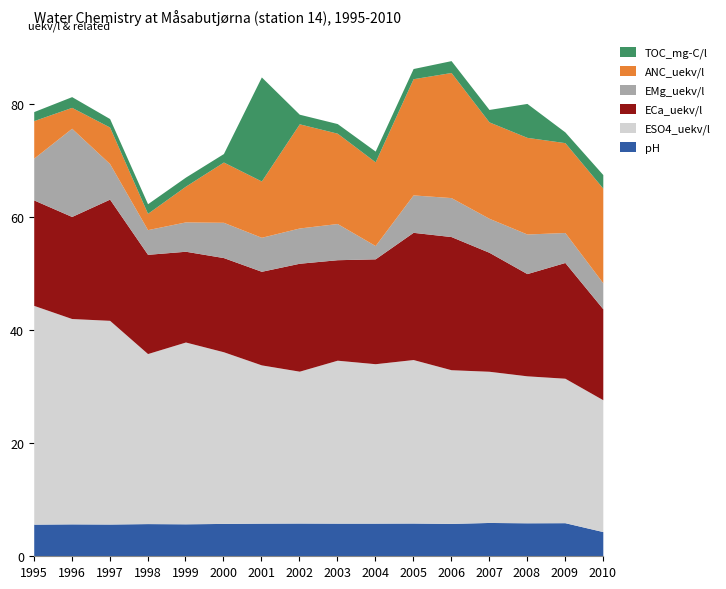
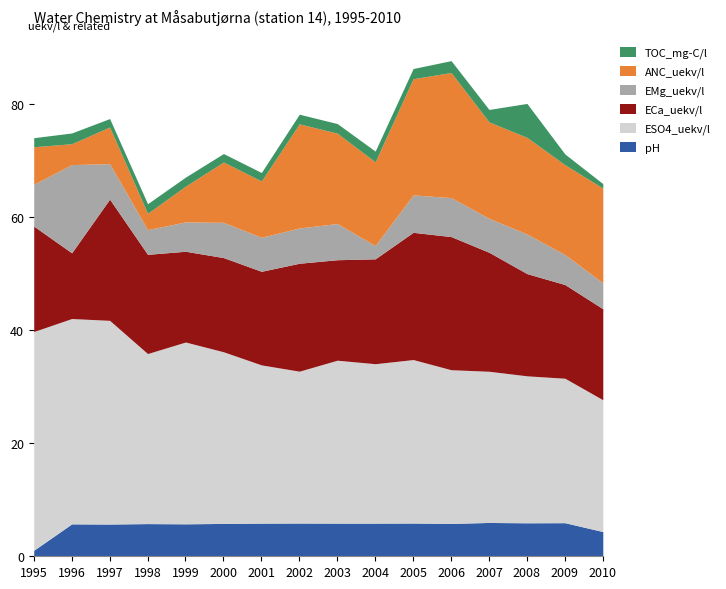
pH, 1995: 6 -> 1
ECa_uekv/l, 1996: 18 -> 12
TOC_mg-C/l, 2001: 18 -> 2
ECa_uekv/l, 2009: 20 -> 17
TOC_mg-C/l, 2010: 2 -> 1
